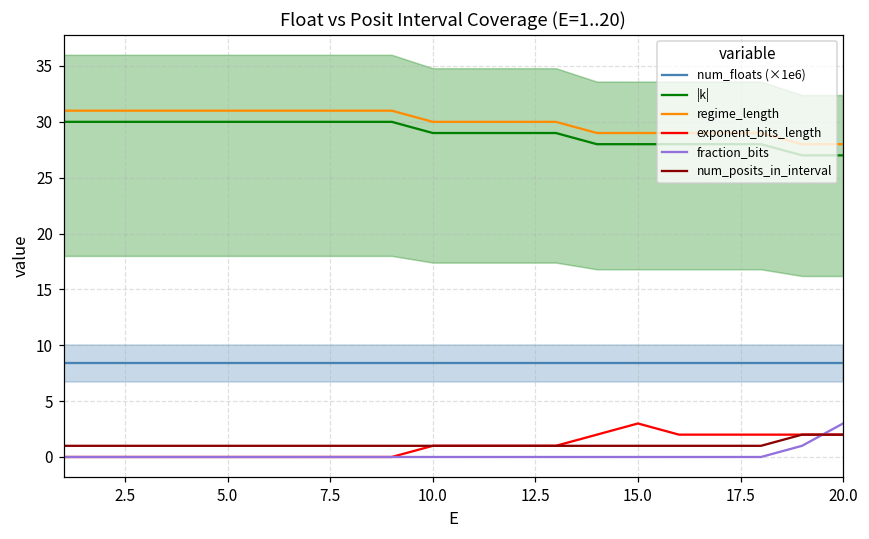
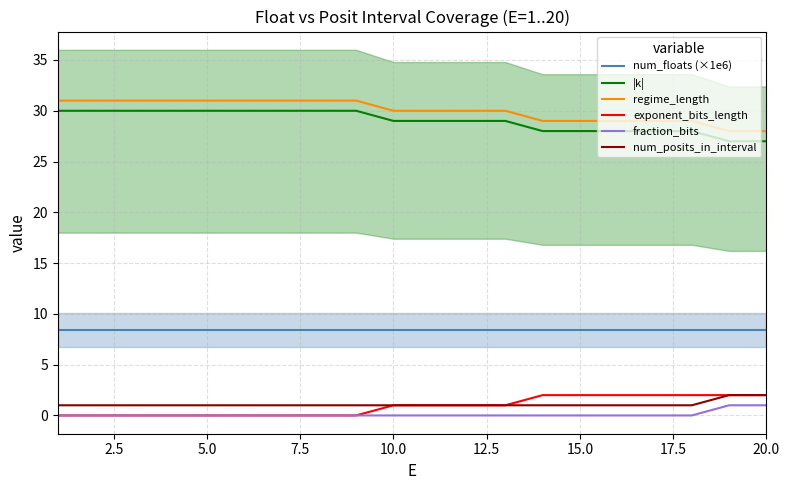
exponent_bits_length, 15.0: 3 -> 2
fraction_bits, 20.0: 3 -> 1
